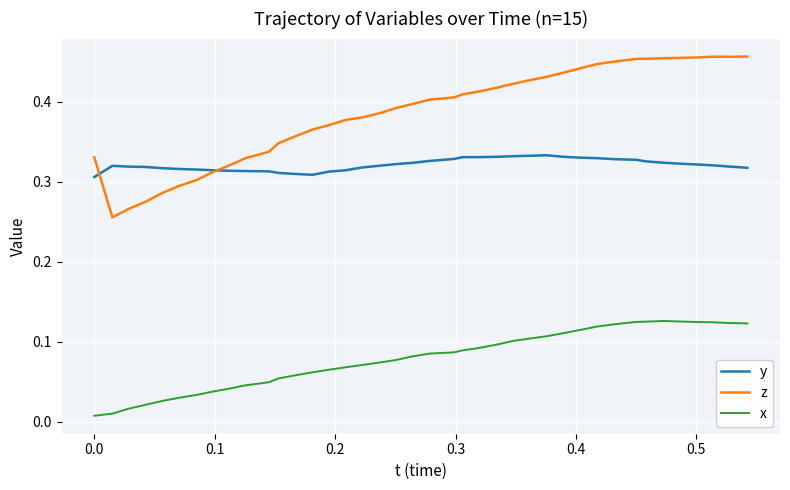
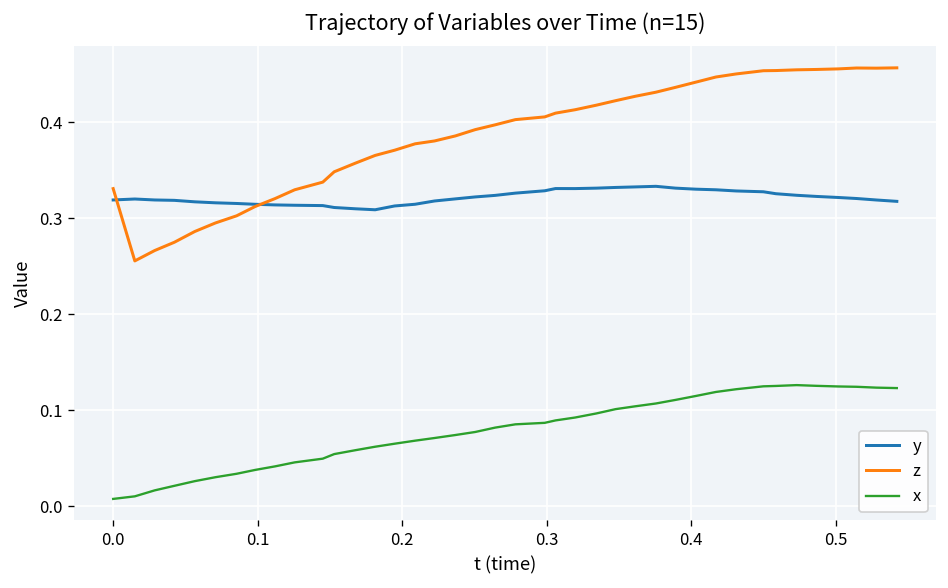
y, 0.0: 0.31 -> 0.32
